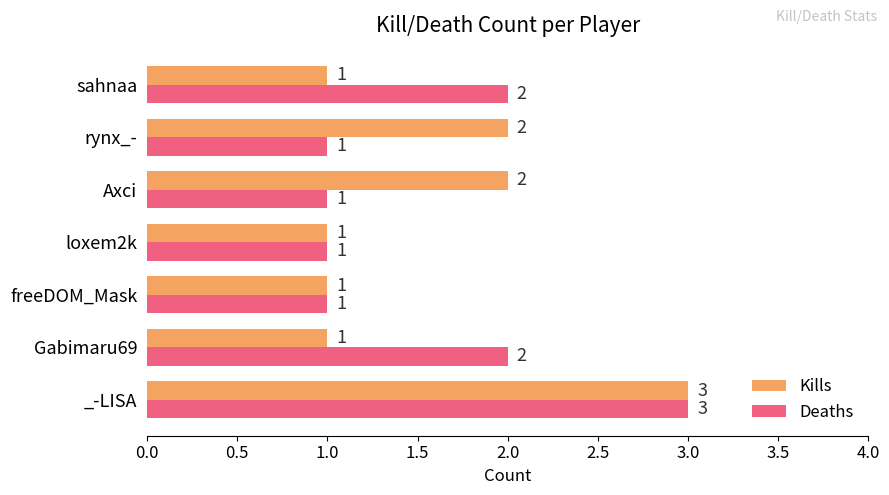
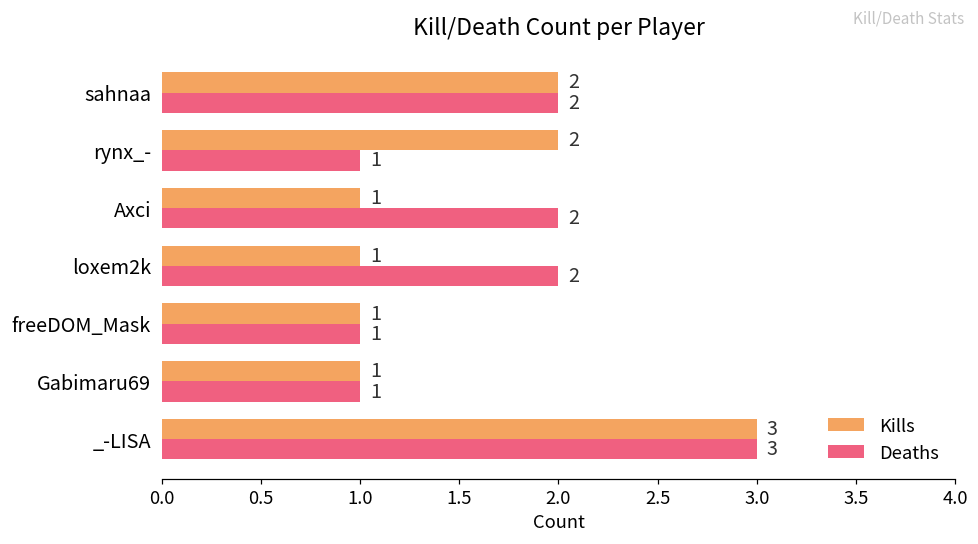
Kills, sahnaa: 1 -> 2
Kills, Axci: 2 -> 1
Deaths, Axci: 1 -> 2
Deaths, loxem2k: 1 -> 2
Deaths, Gabimaru69: 2 -> 1
